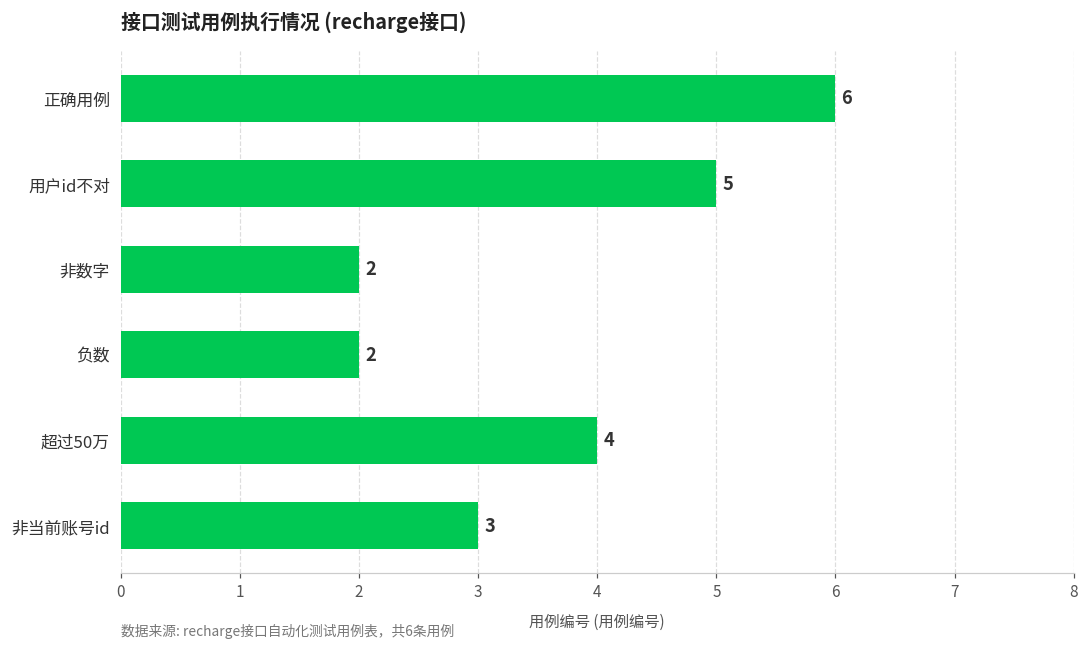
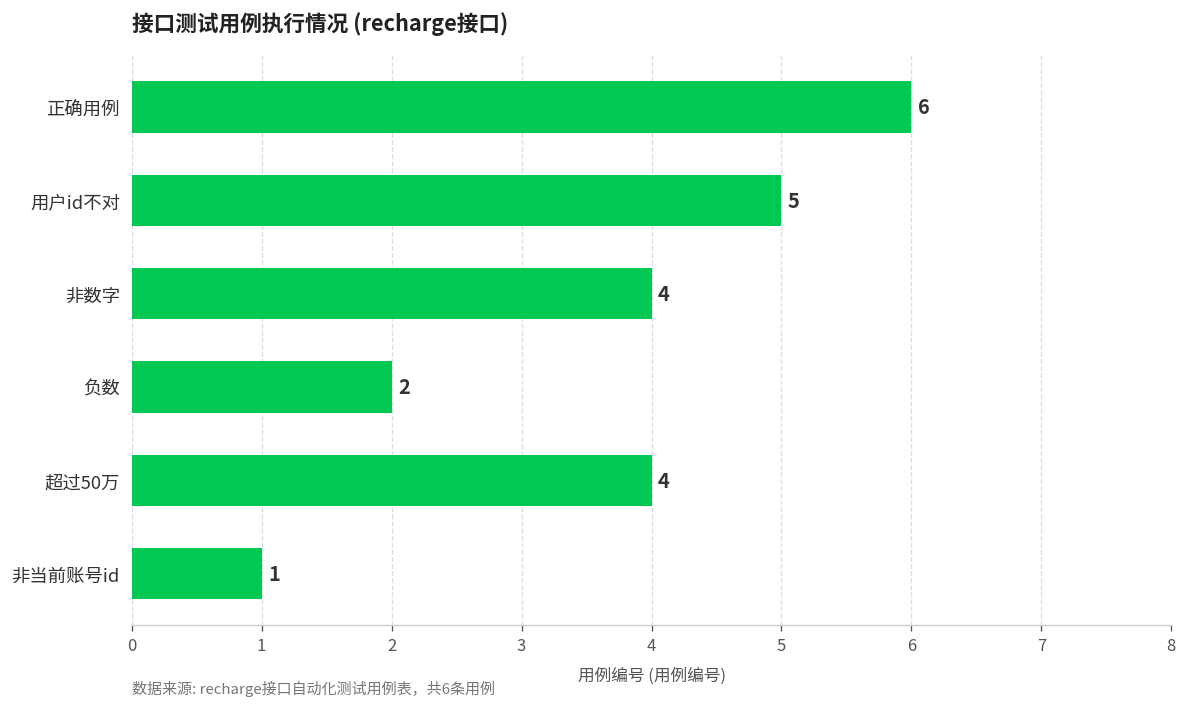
非数字: 2 -> 4
非当前账号id: 3 -> 1
